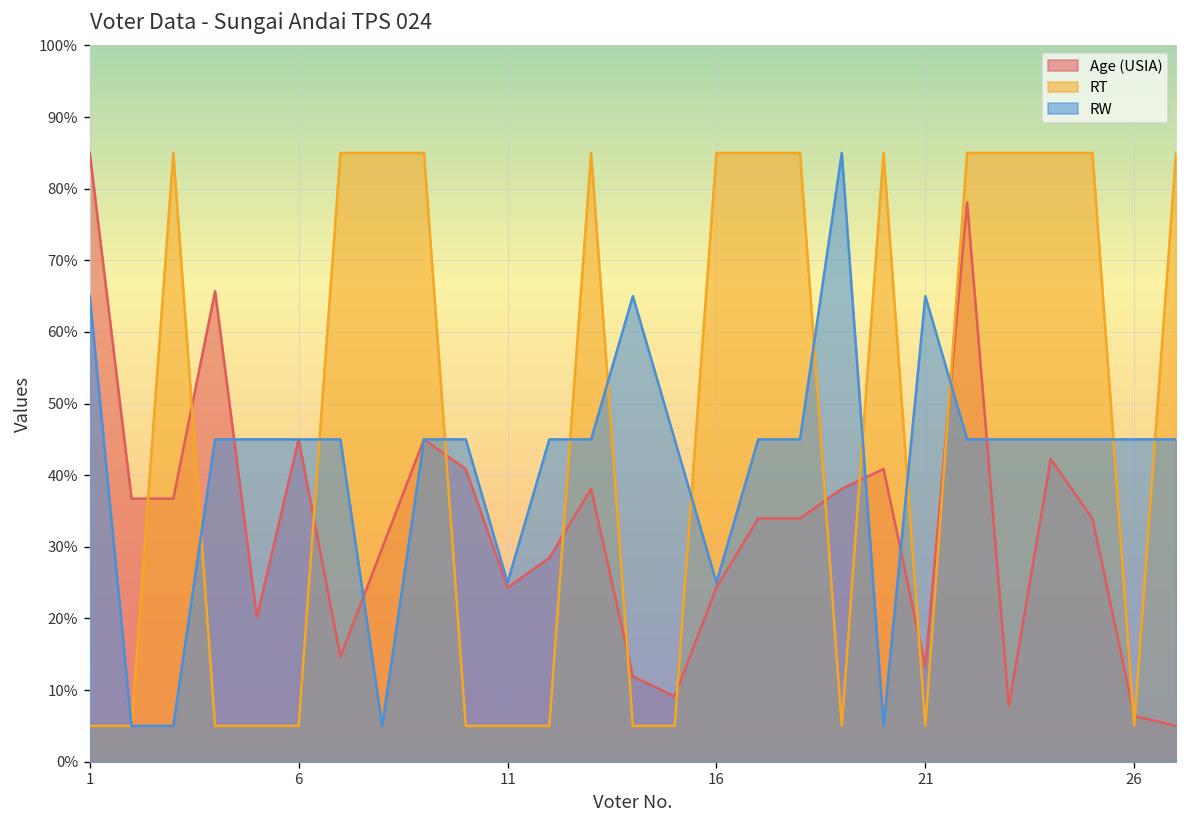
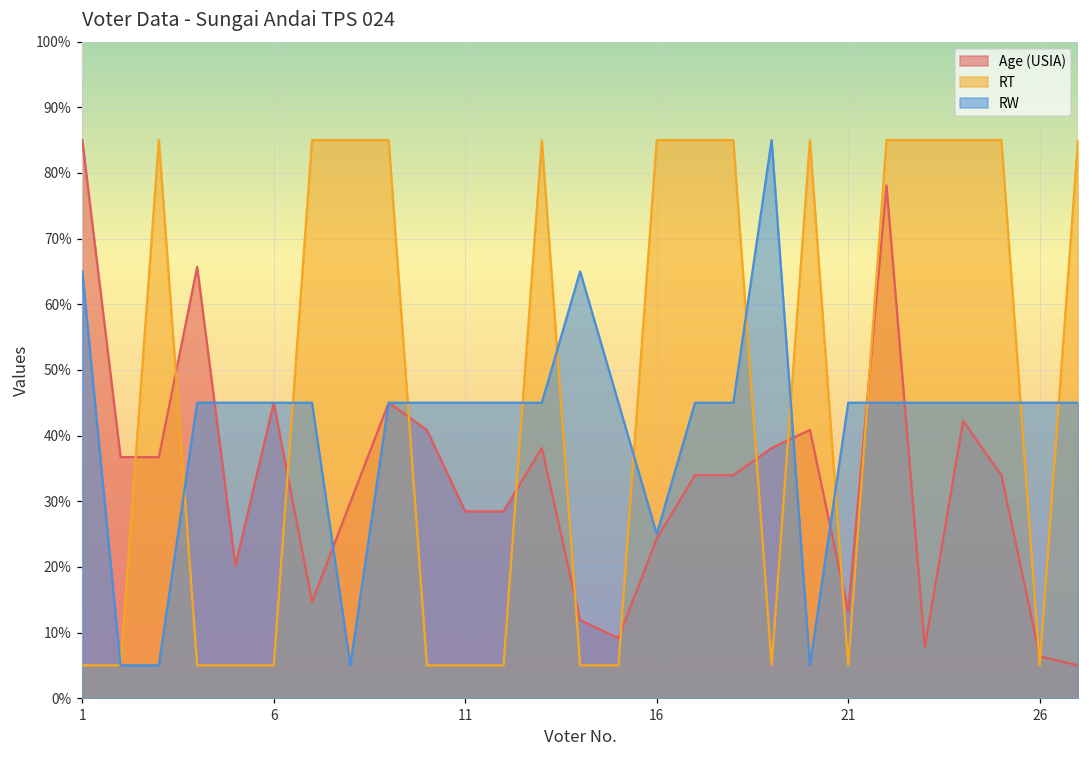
Age (USIA), 11: 24% -> 28%
RW, 11: 25% -> 45%
RW, 21: 65% -> 45%
